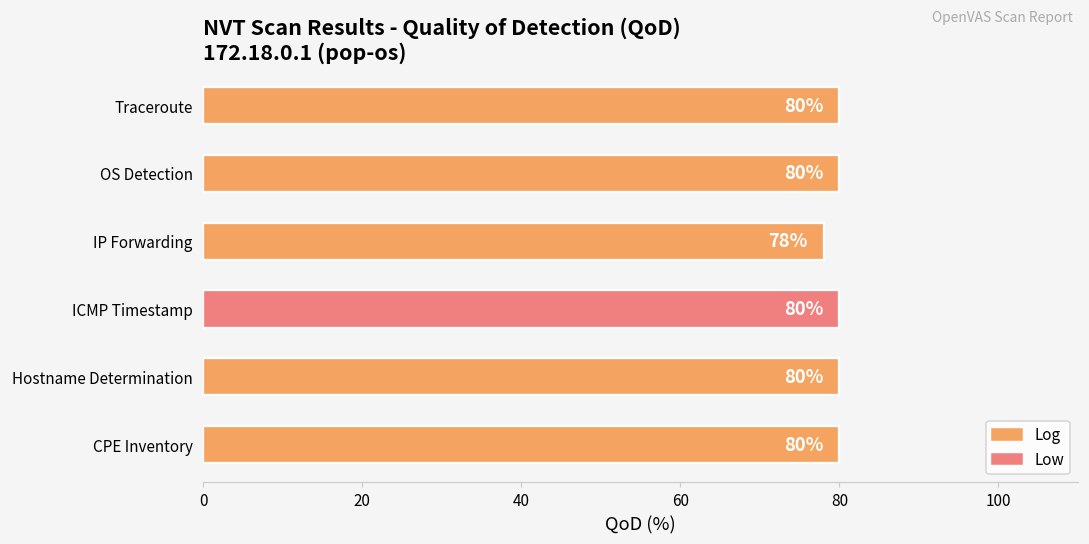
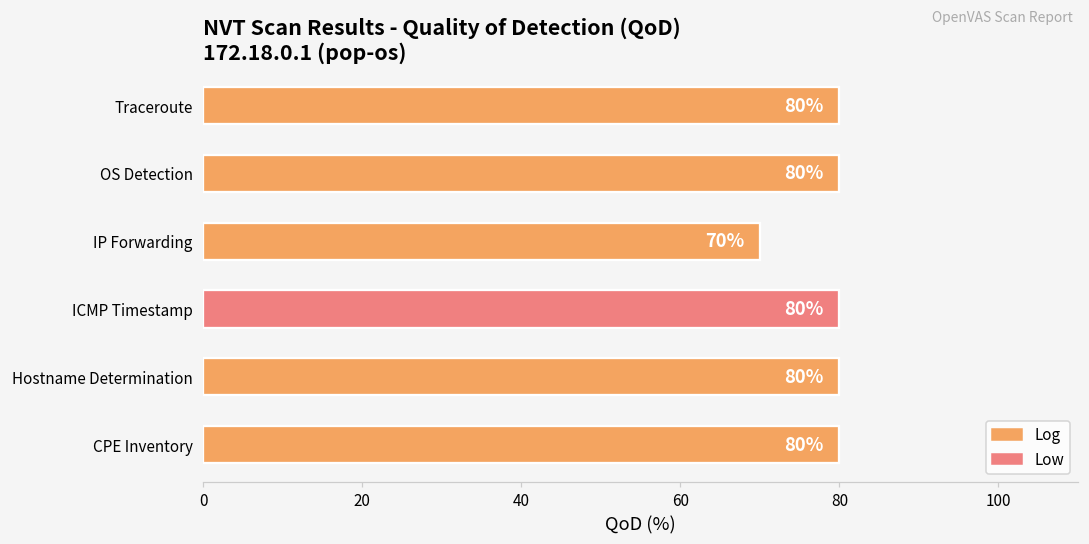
IP Forwarding: 78% -> 70%
